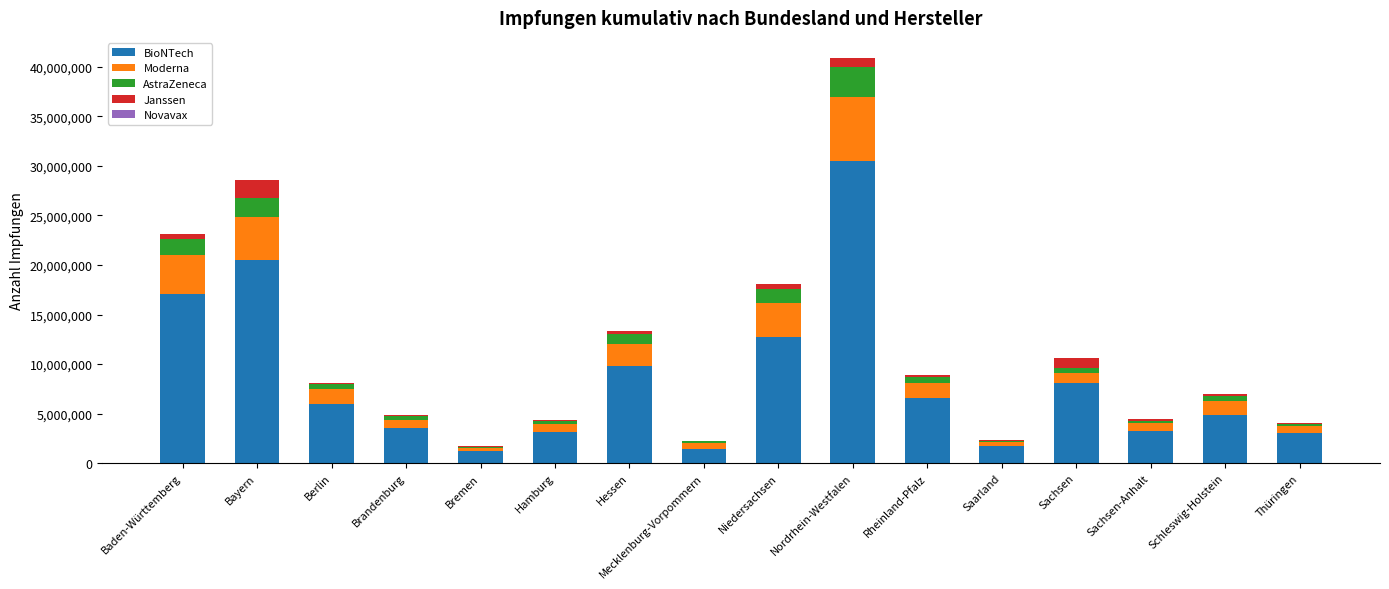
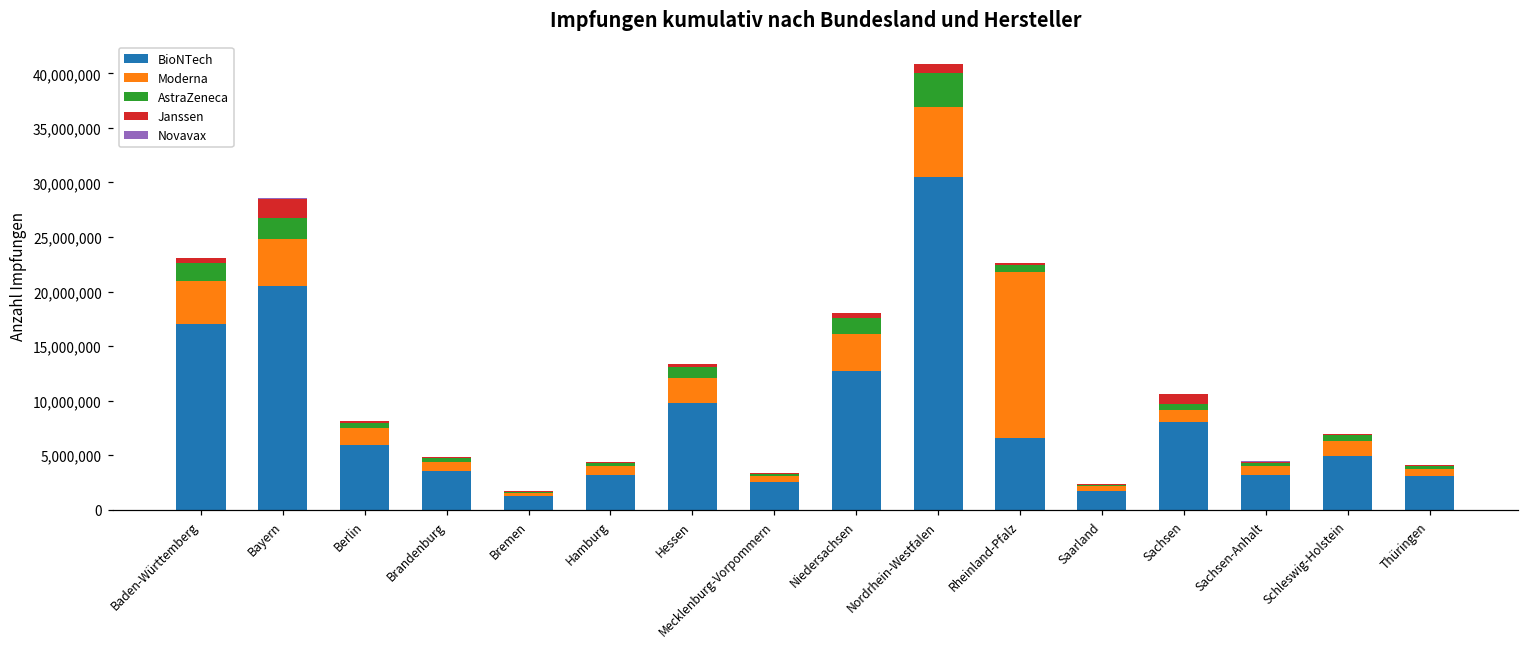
BioNTech, Mecklenburg-Vorpommern: 1,000,000 -> 3,000,000
Moderna, Rheinland-Pfalz: 1,000,000 -> 15,000,000
